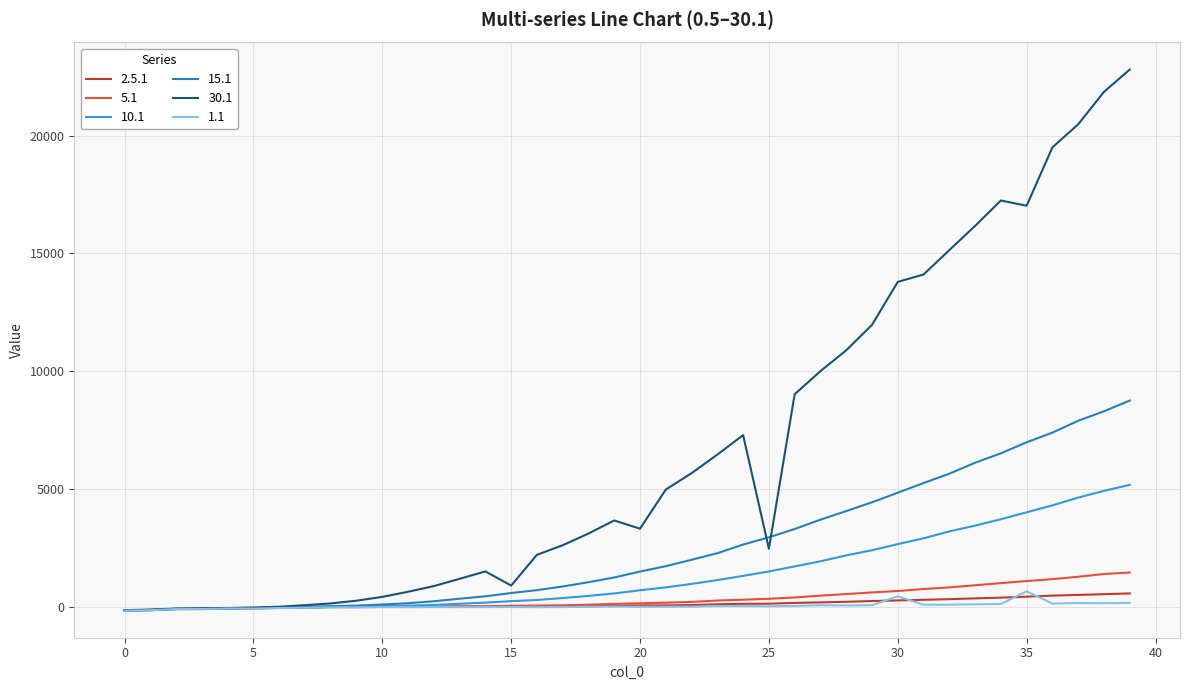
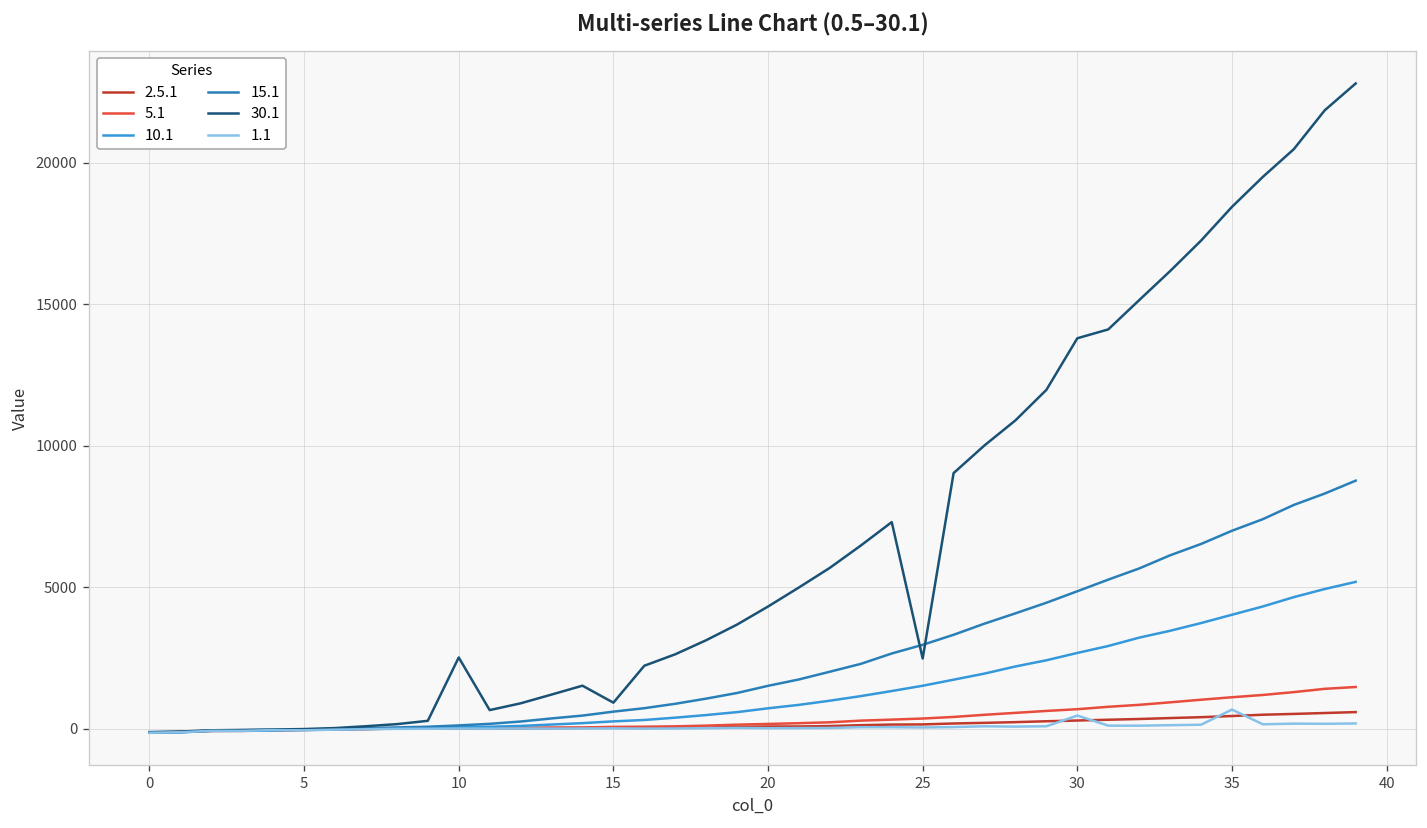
30.1, 10: 400 -> 2500
30.1, 20: 3300 -> 4300
30.1, 35: 17000 -> 18400
